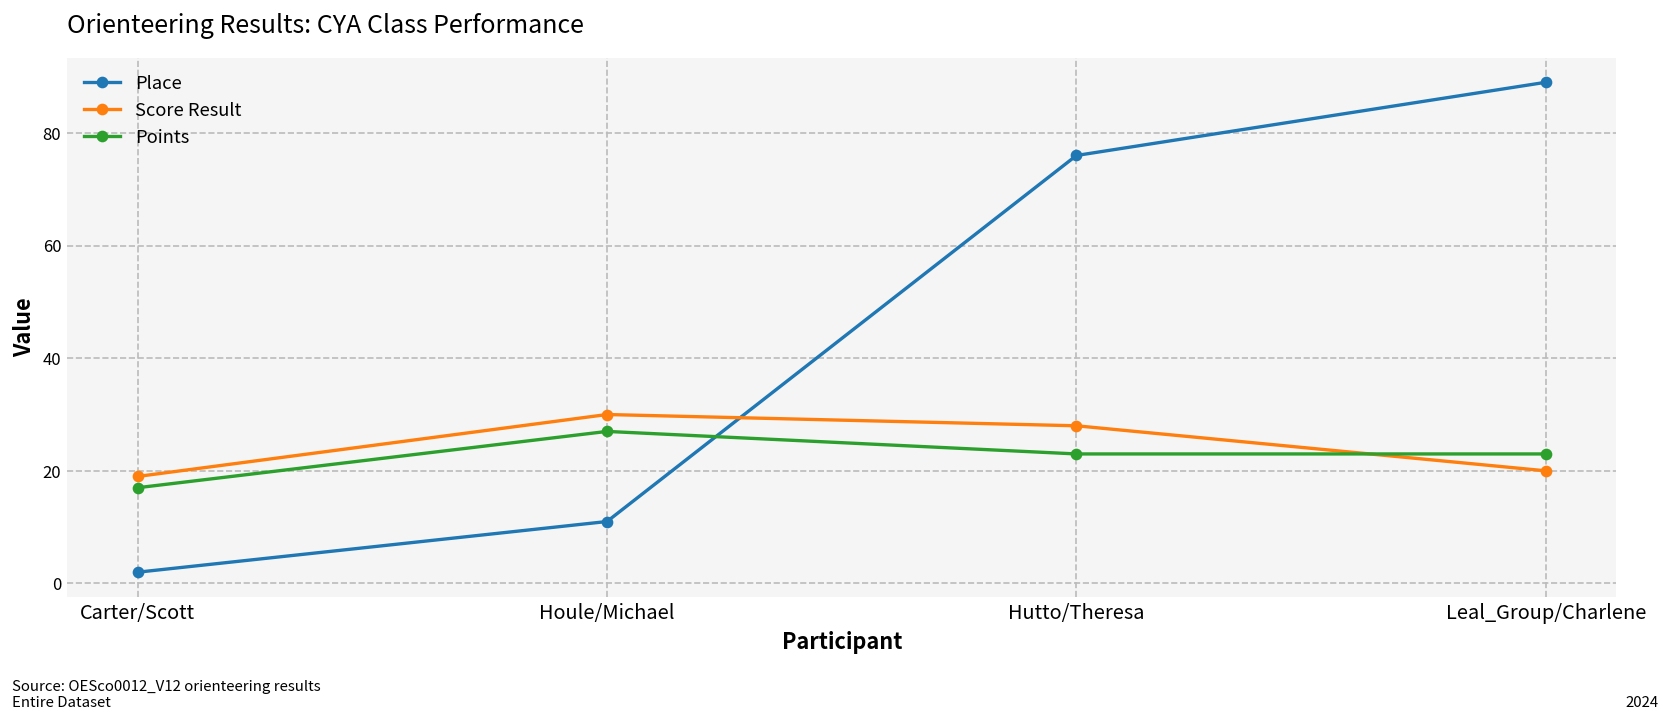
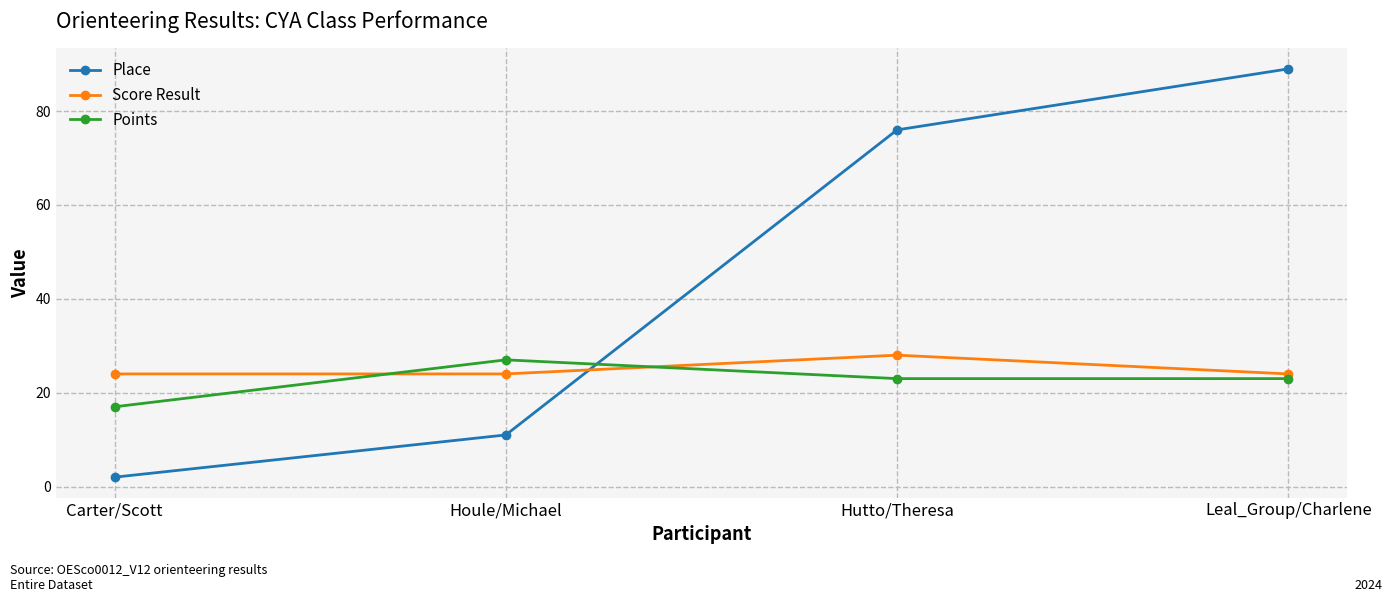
Score Result, Carter/Scott: 19 -> 24
Score Result, Houle/Michael: 30 -> 24
Score Result, Leal_Group/Charlene: 20 -> 24
